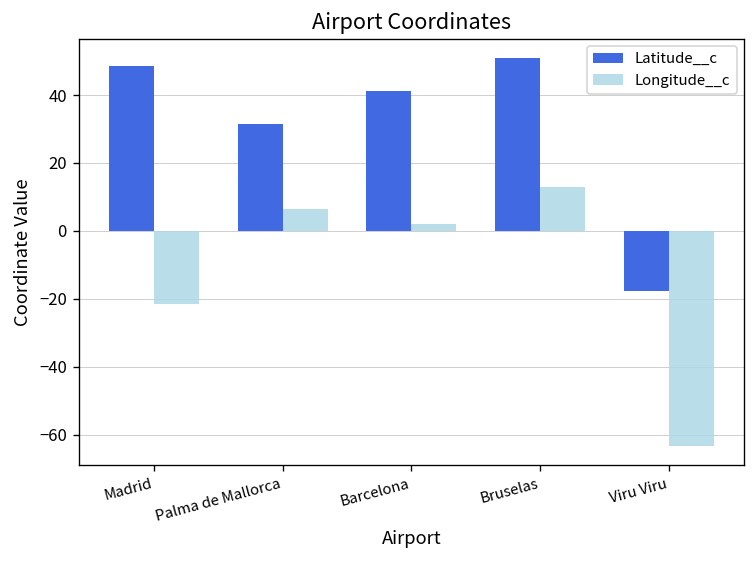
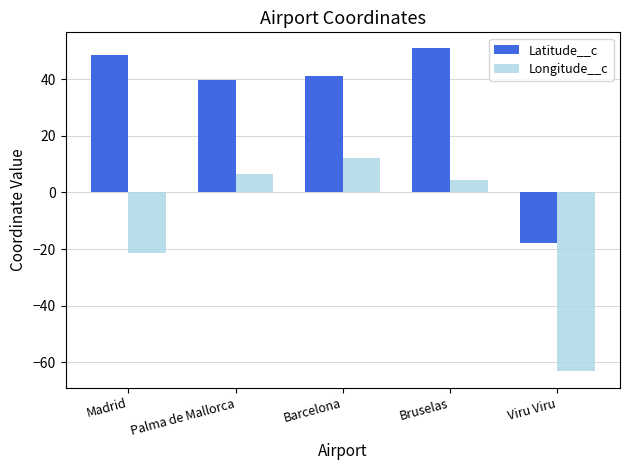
Latitude__c, Palma de Mallorca: 32 -> 40
Longitude__c, Barcelona: 2 -> 12
Longitude__c, Bruselas: 13 -> 4
